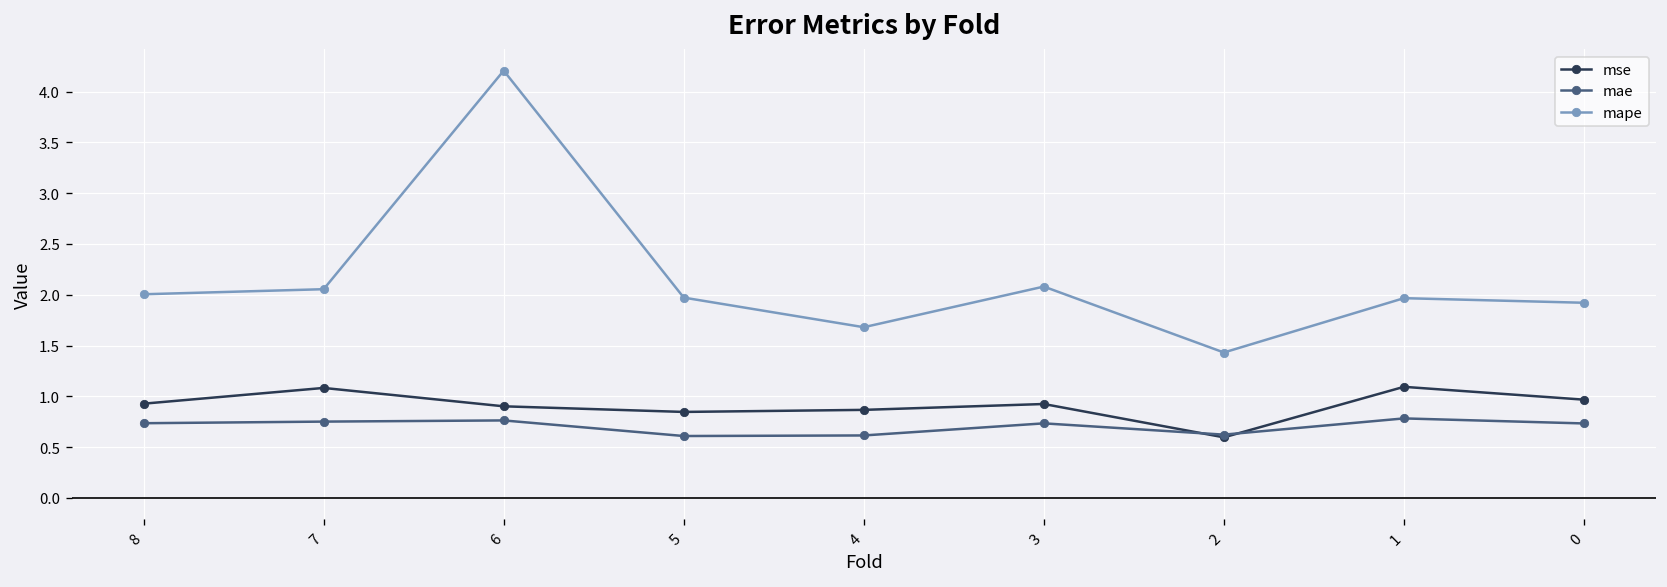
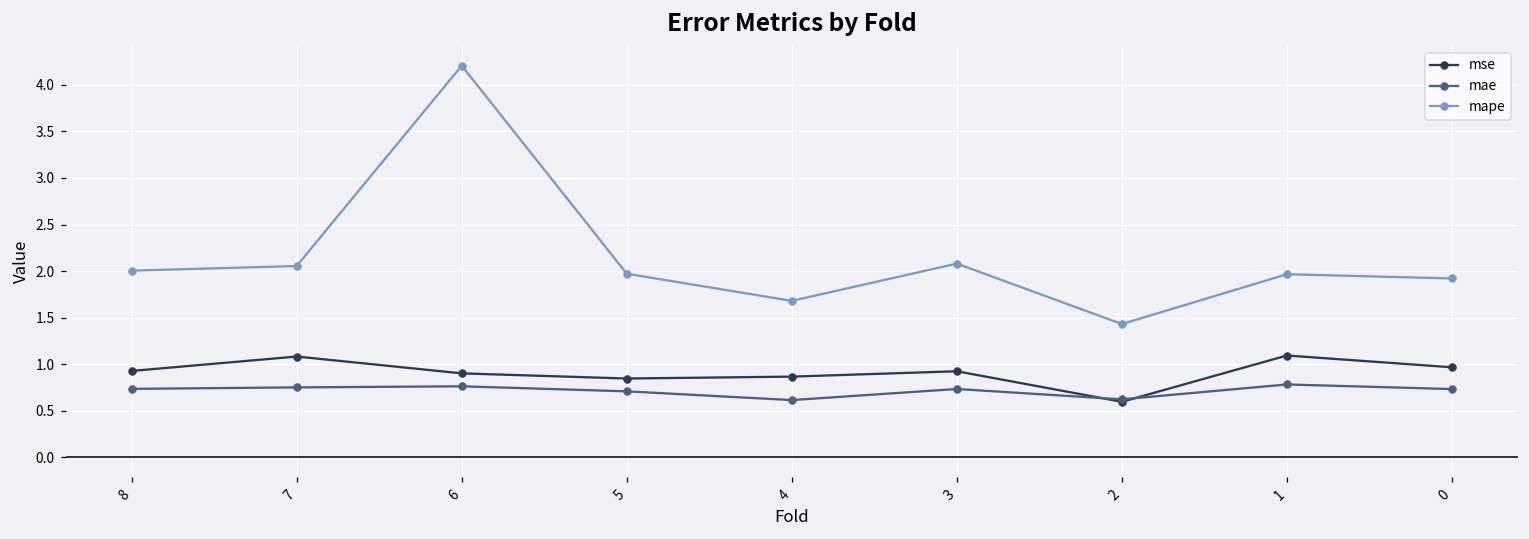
mae, 5: 0.6 -> 0.7
